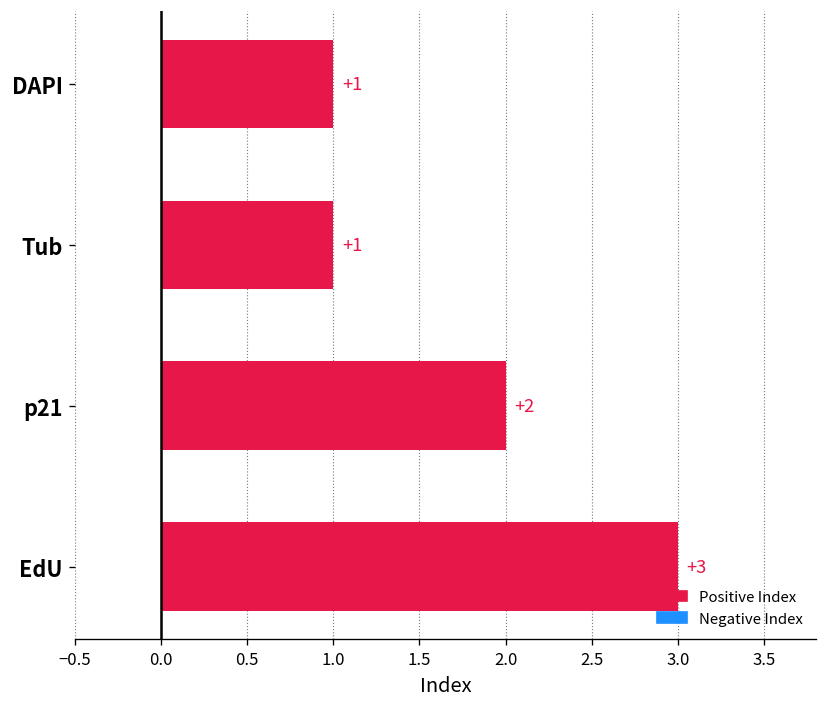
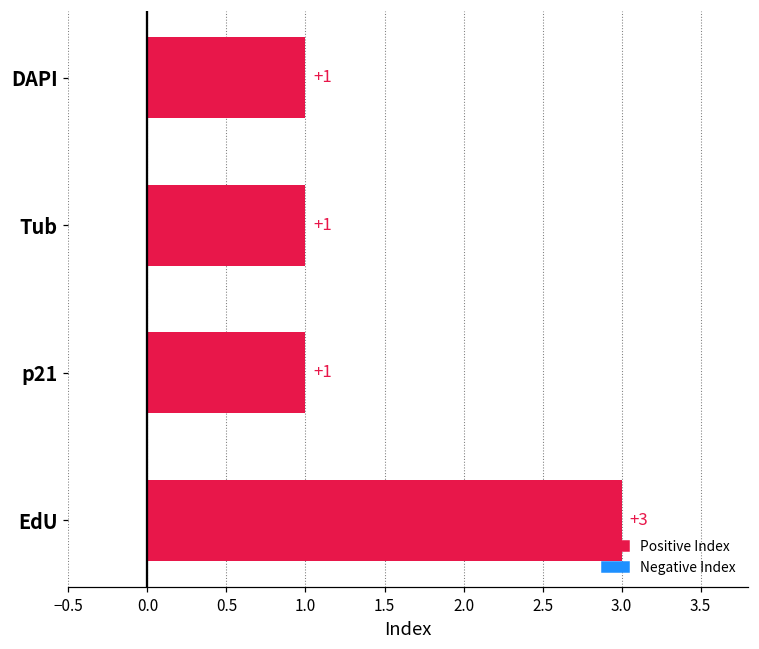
p21: +2 -> +1
